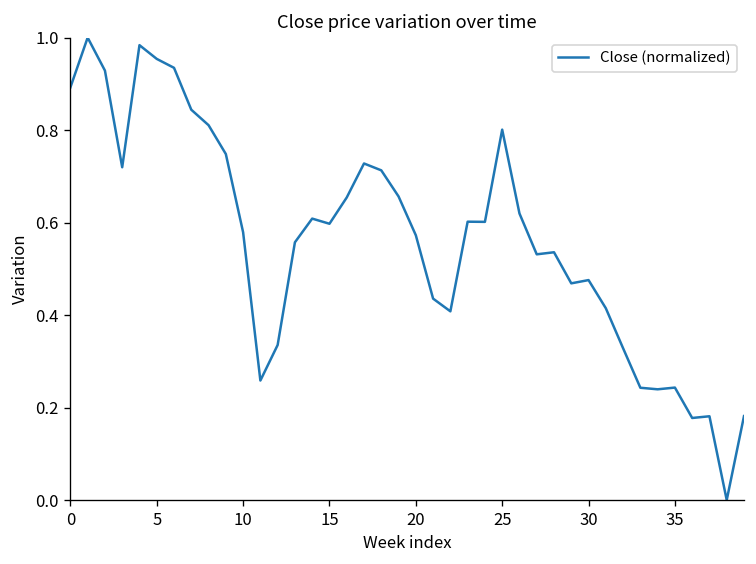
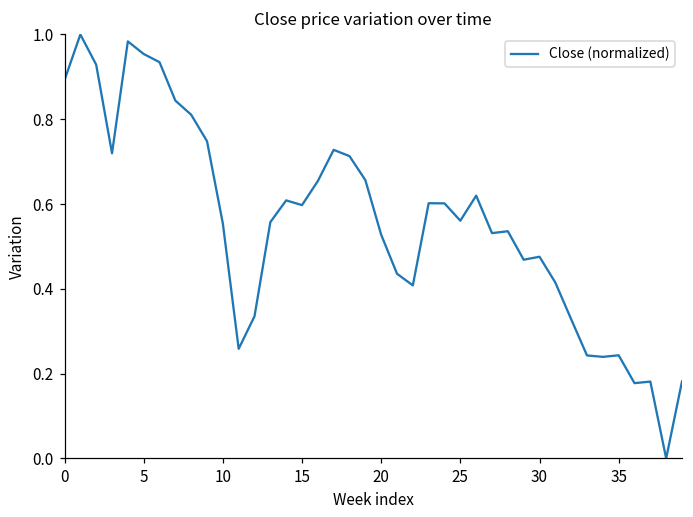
10: 0.58 -> 0.55
20: 0.57 -> 0.53
25: 0.80 -> 0.56
